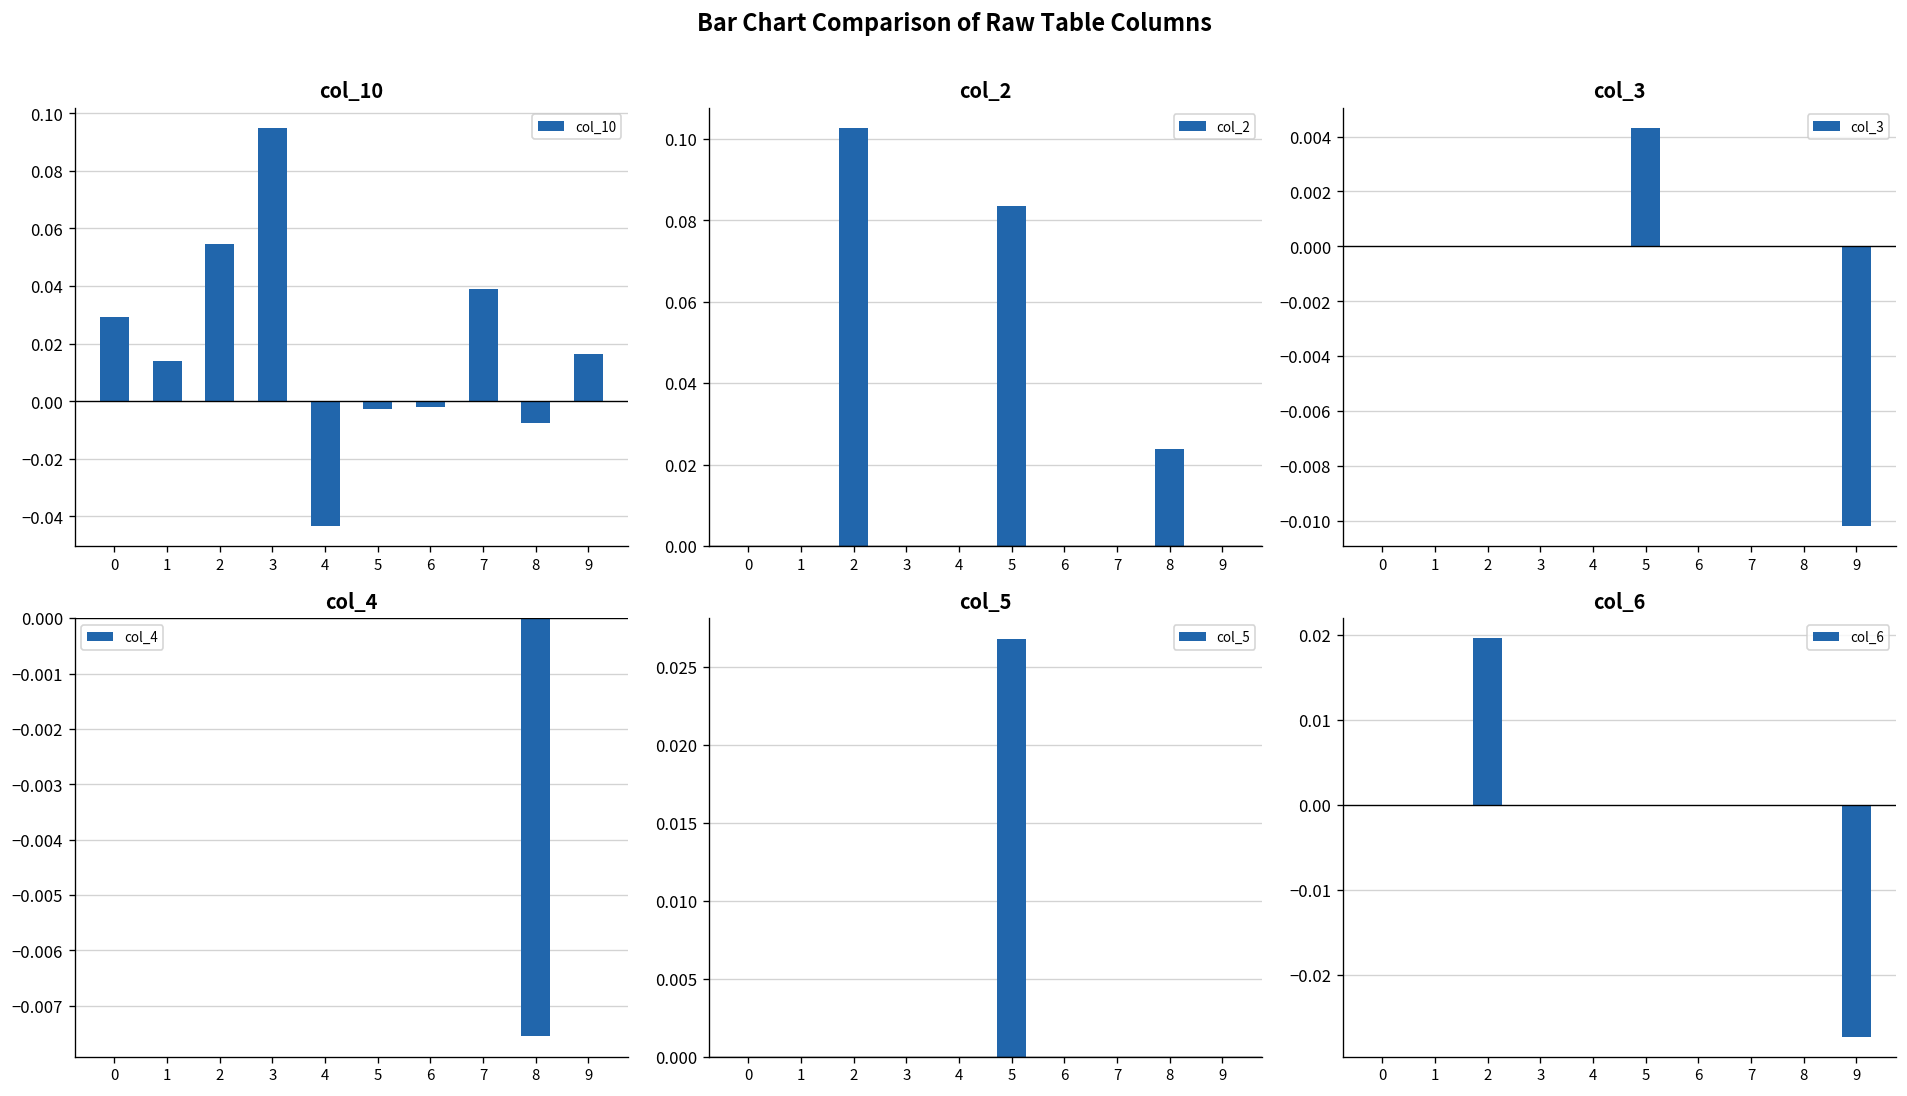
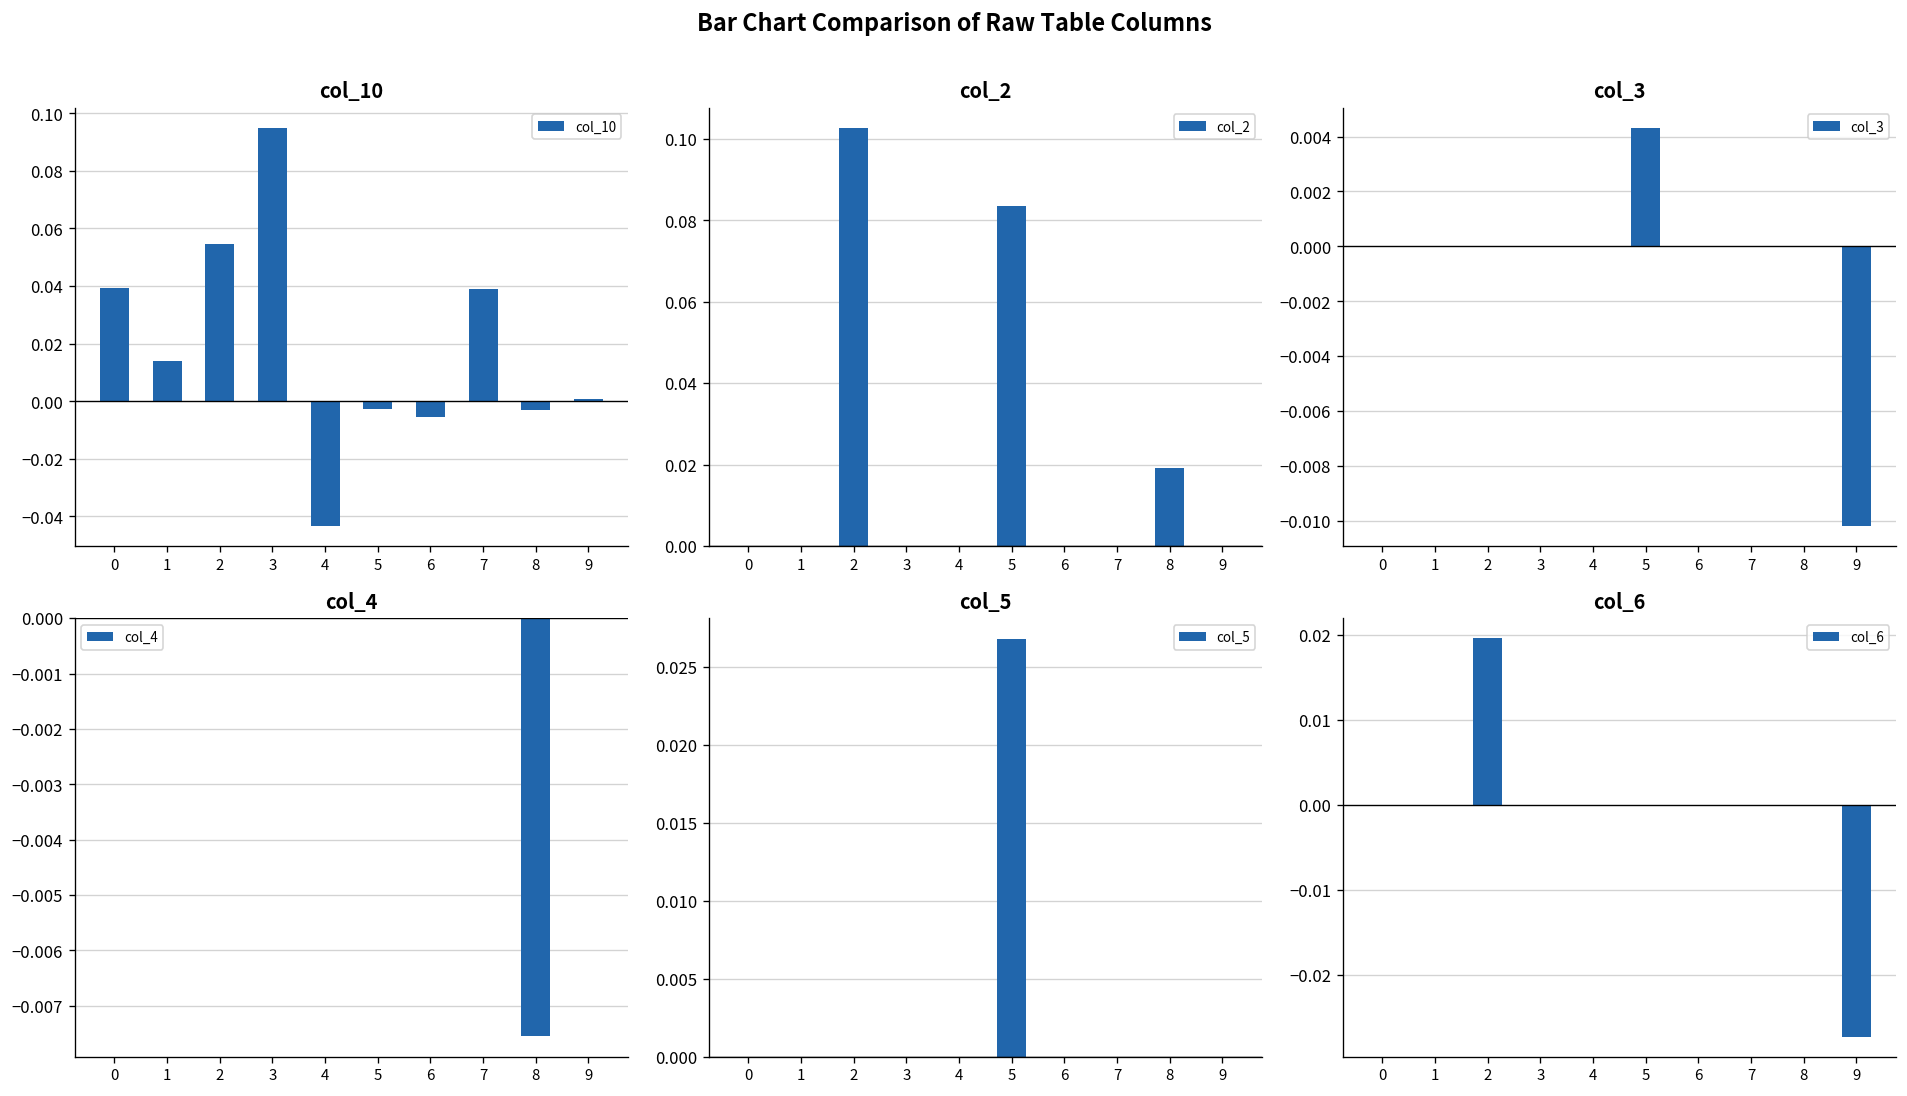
col_10, 0: 0.029 -> 0.039
col_10, 6: -0.002 -> -0.006
col_10, 8: -0.007 -> -0.003
col_10, 9: 0.017 -> 0.001
col_2, 8: 0.024 -> 0.019
